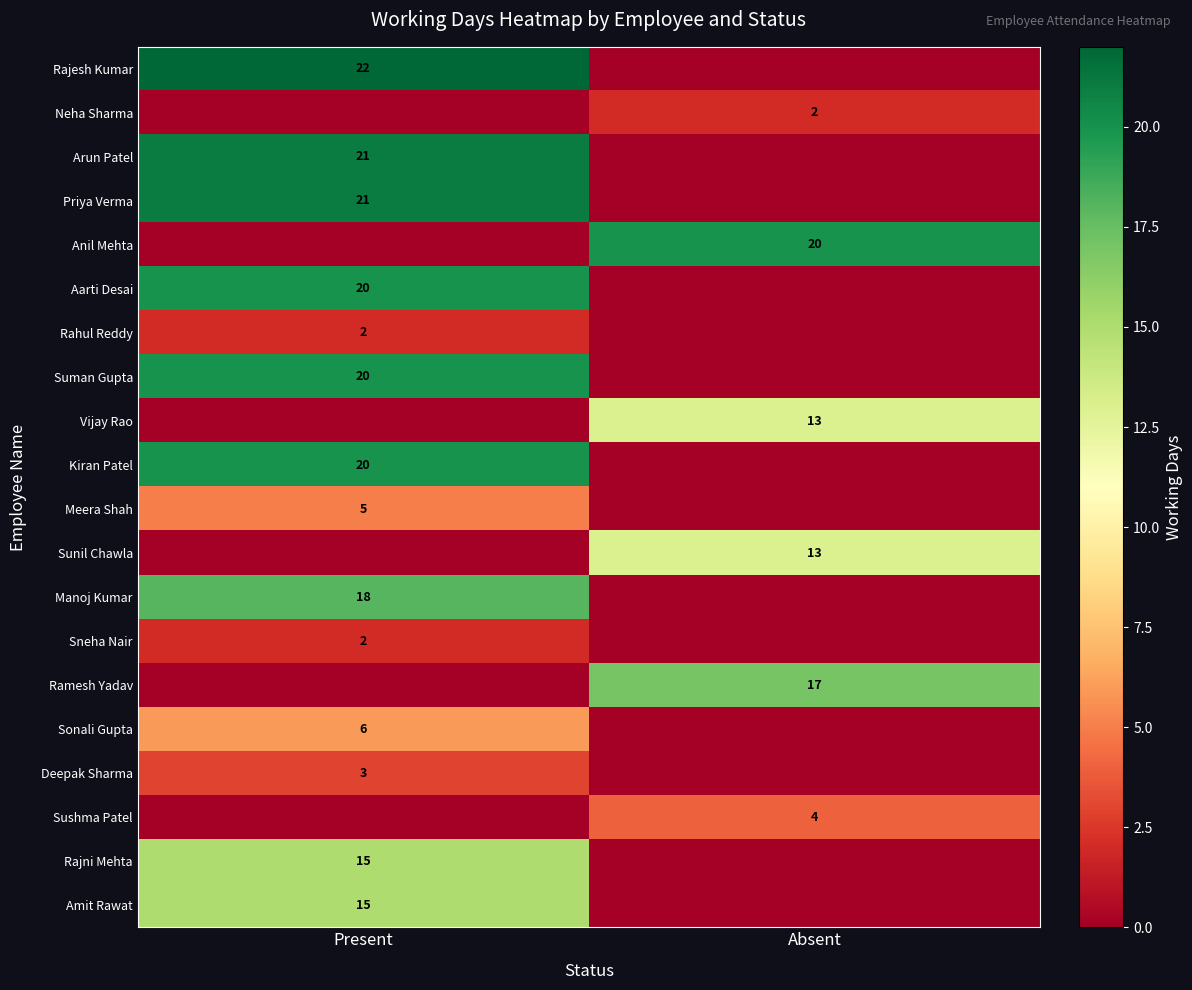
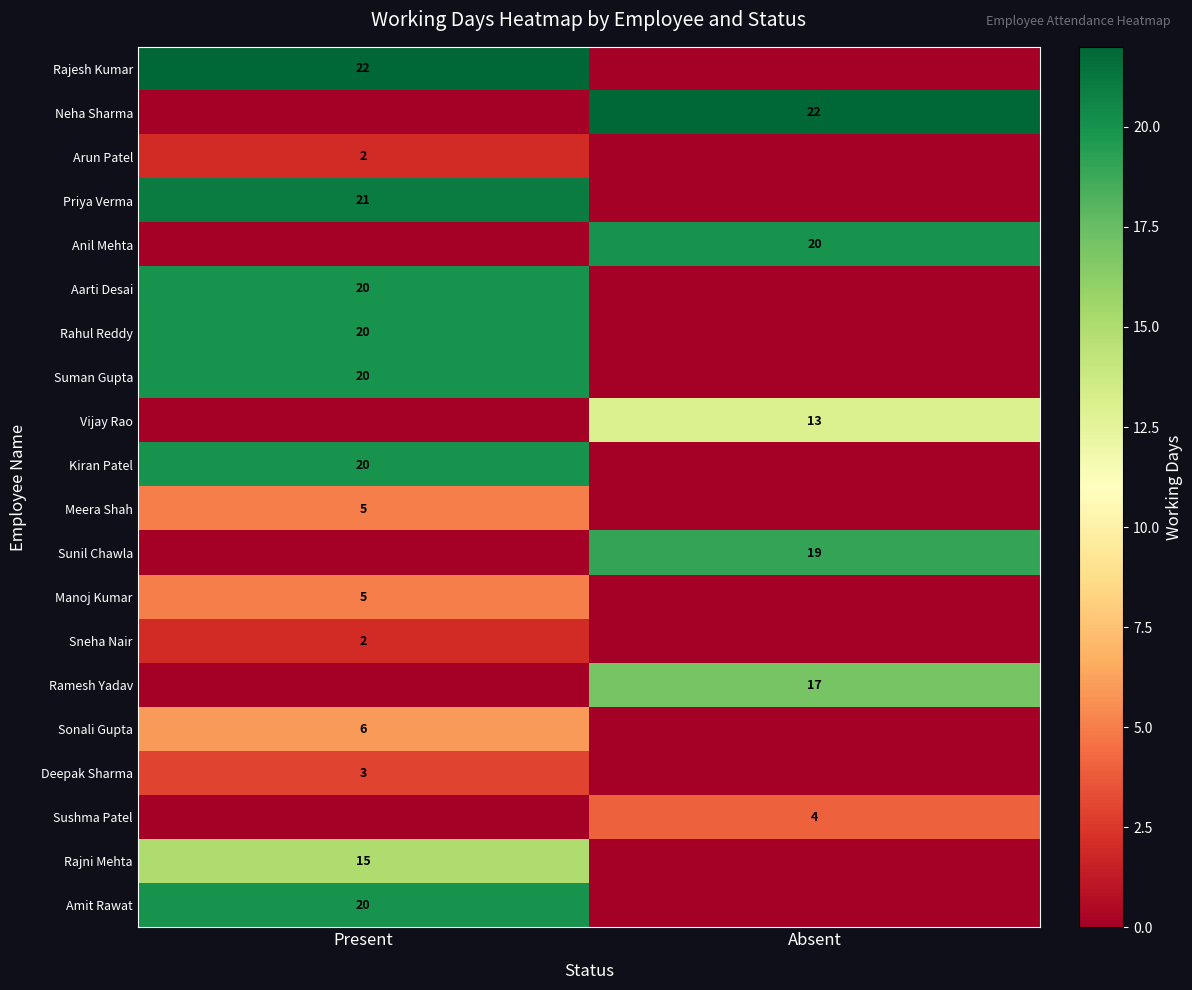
Neha Sharma, Absent: 2 -> 22
Arun Patel, Present: 21 -> 2
Rahul Reddy, Present: 2 -> 20
Sunil Chawla, Absent: 13 -> 19
Manoj Kumar, Present: 18 -> 5
Amit Rawat, Present: 15 -> 20
